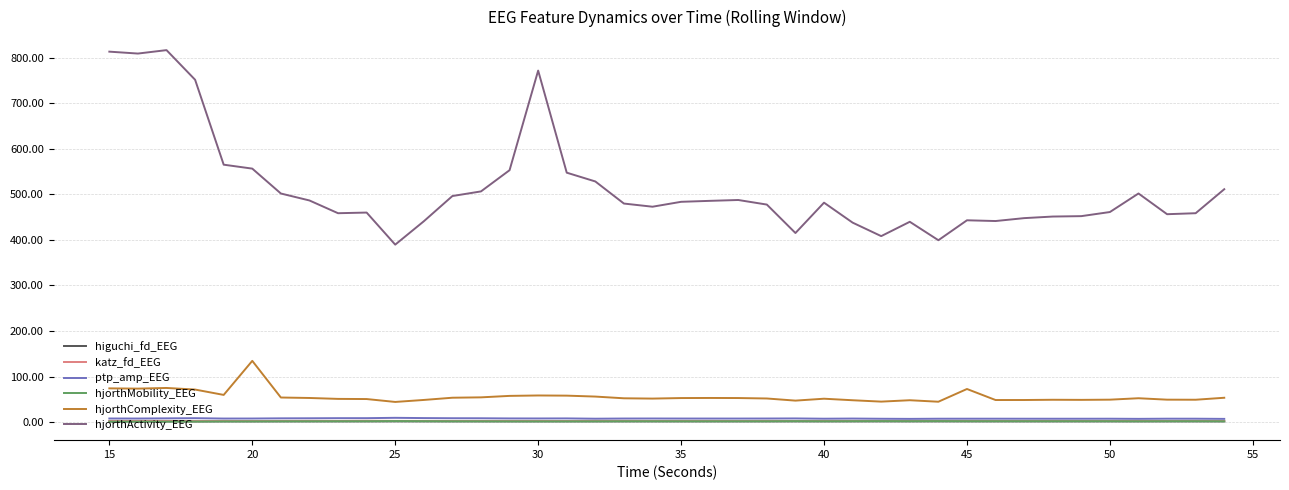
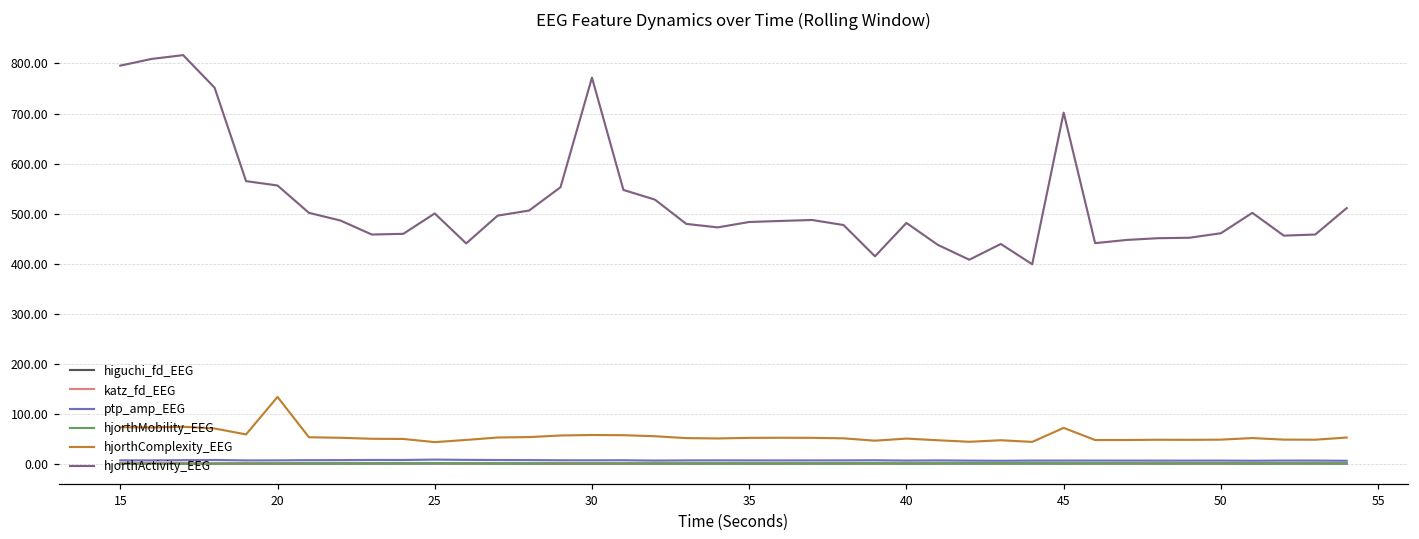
hjorthActivity_EEG, 15: 810 -> 800
hjorthActivity_EEG, 25: 390 -> 500
hjorthActivity_EEG, 45: 440 -> 700
